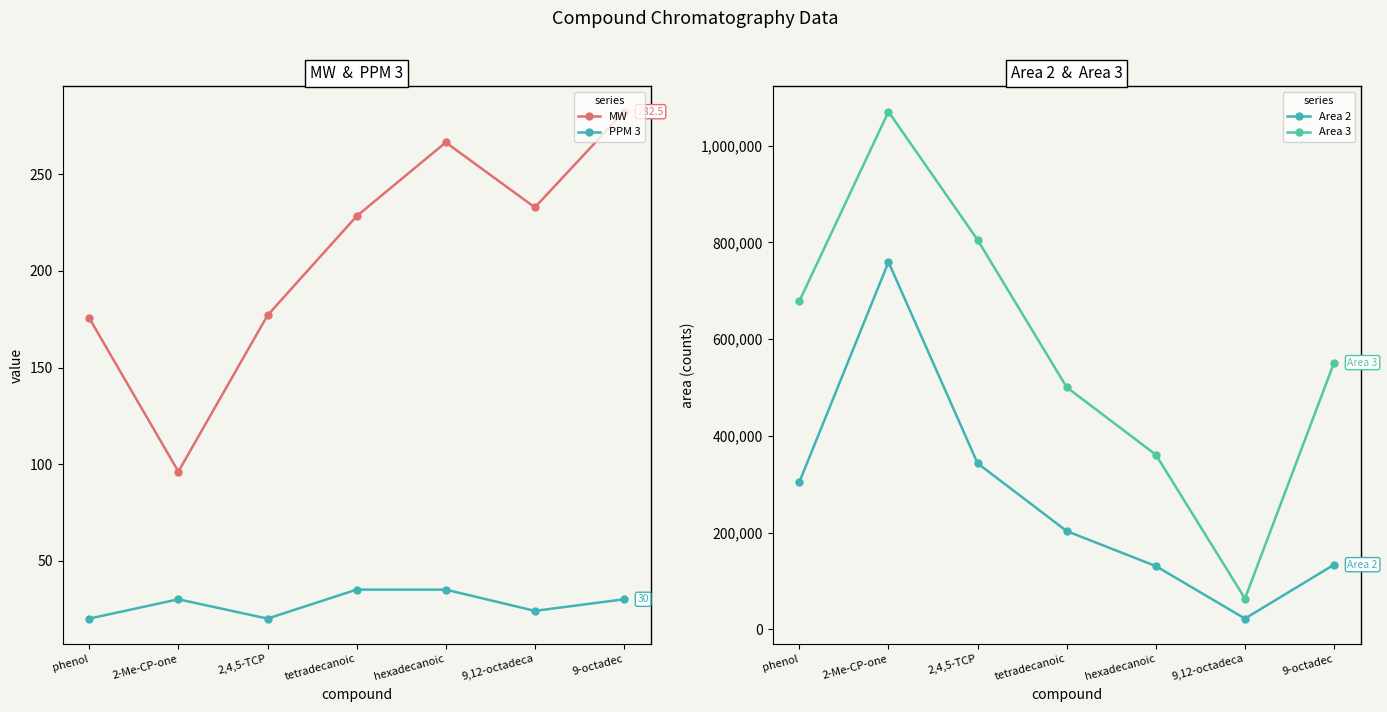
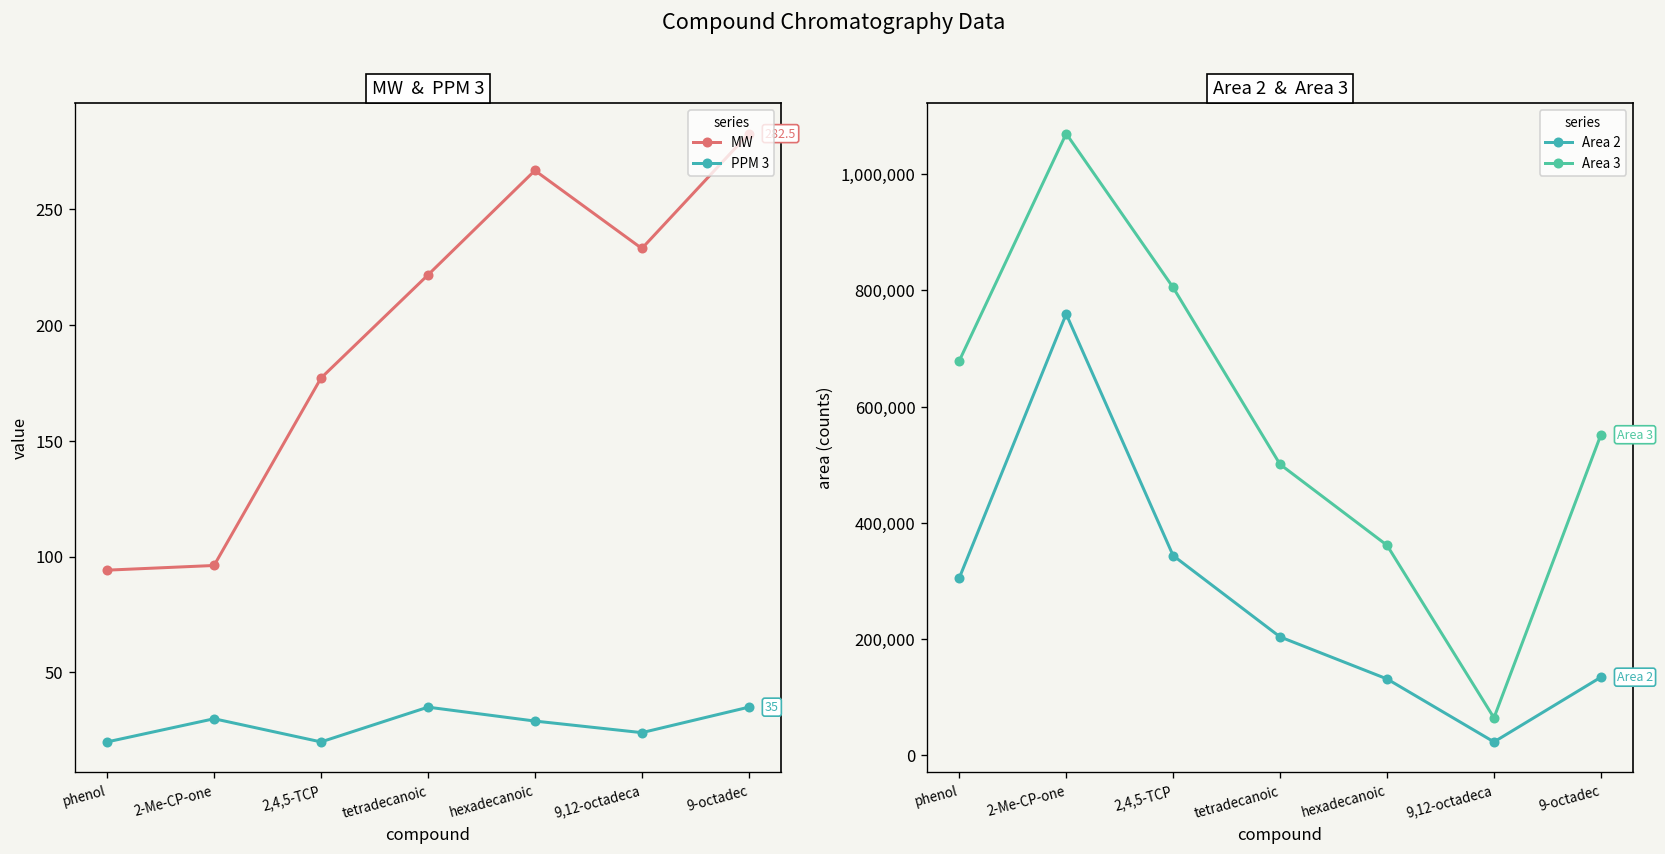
MW & PPM 3, MW, phenol: 176 -> 94
MW & PPM 3, MW, tetradecanoic: 228 -> 221
MW & PPM 3, PPM 3, hexadecanoic: 35 -> 29
MW & PPM 3, PPM 3, 9-octadec: 30 -> 35
